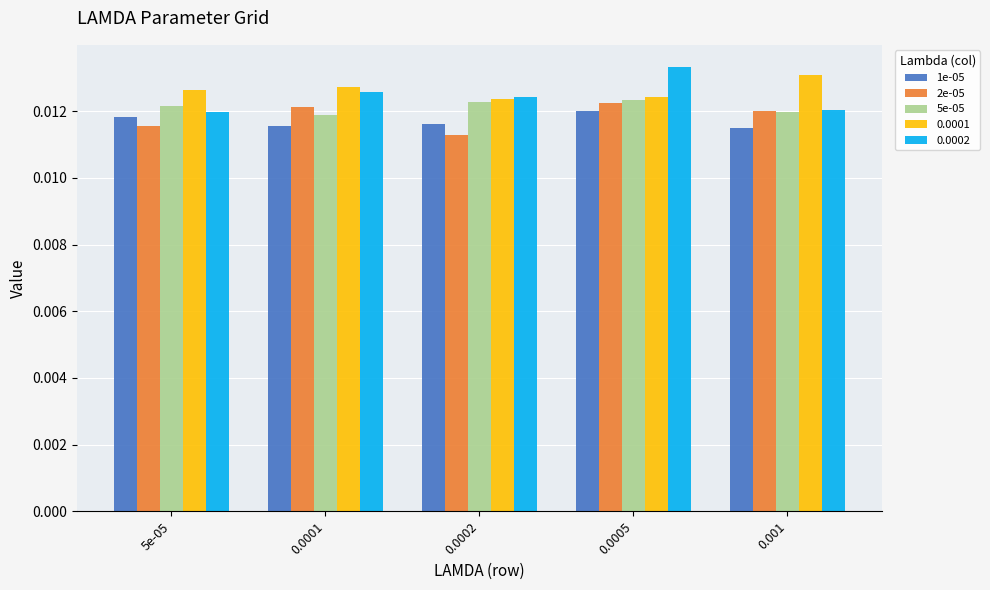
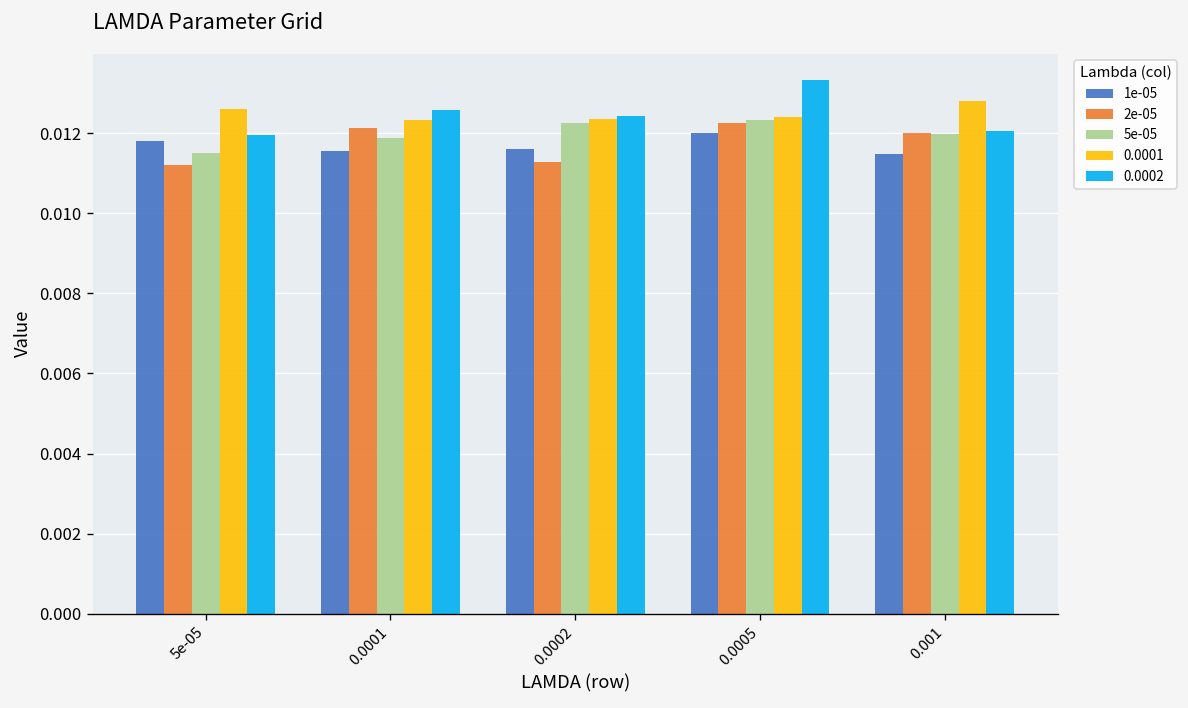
2e-05, 5e-05: 0.0116 -> 0.0112
5e-05, 5e-05: 0.0122 -> 0.0115
0.0001, 0.0001: 0.0127 -> 0.0123
0.0001, 0.001: 0.0131 -> 0.0128
